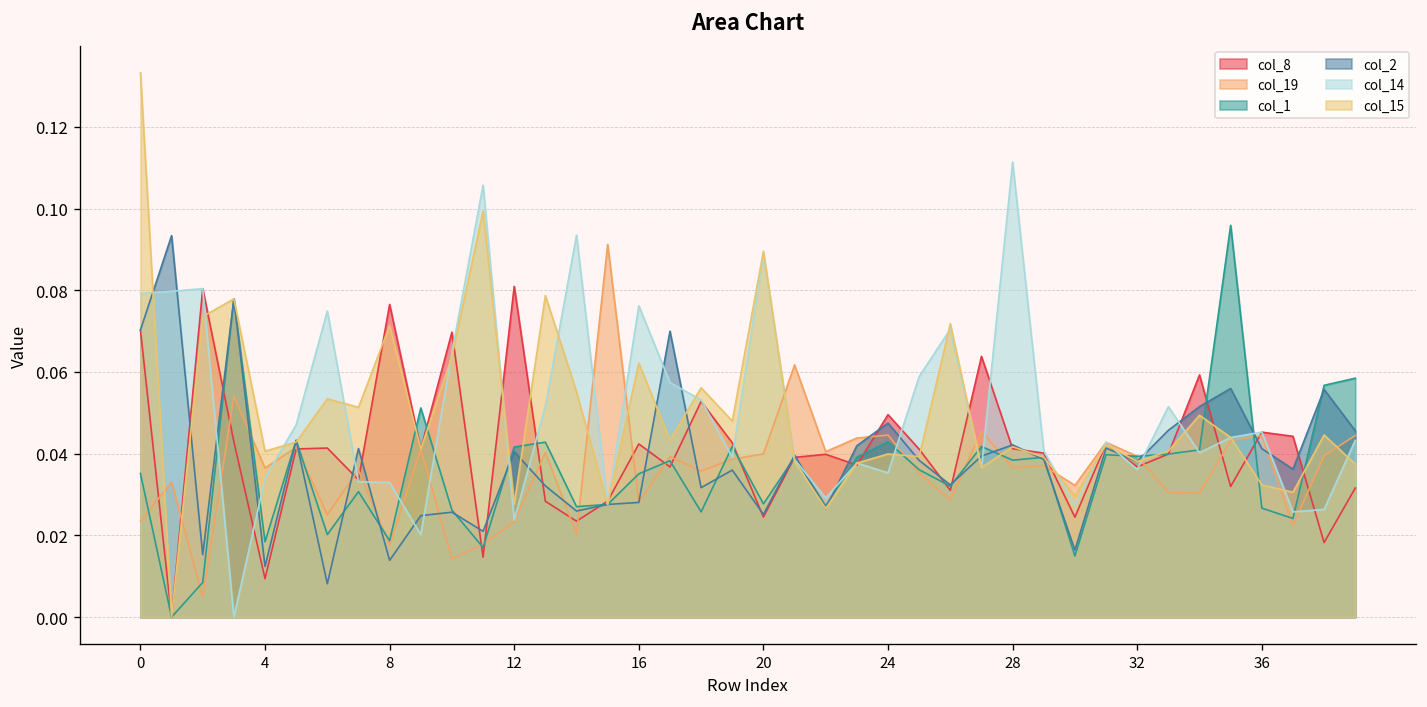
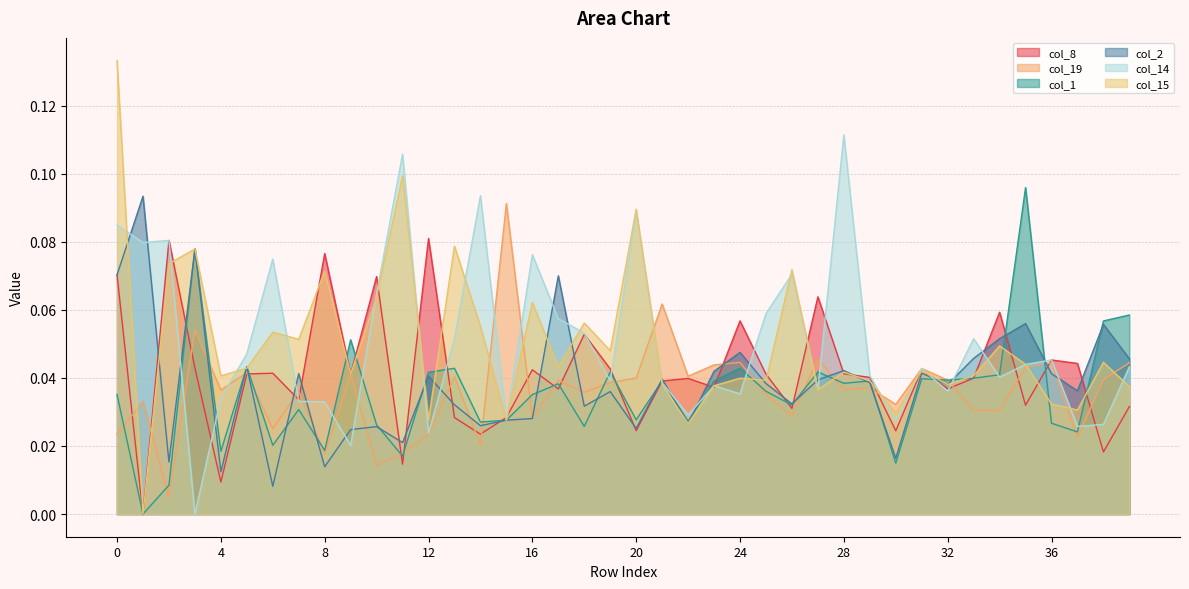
col_14, 0: 0.079 -> 0.085
col_8, 24: 0.050 -> 0.057
